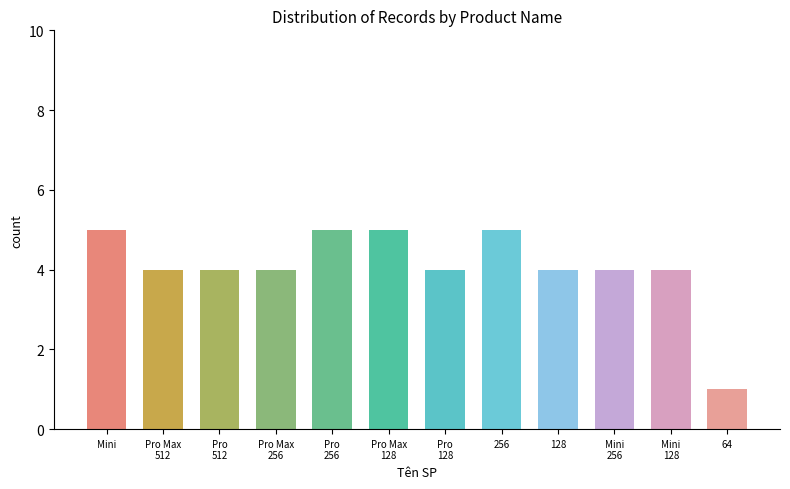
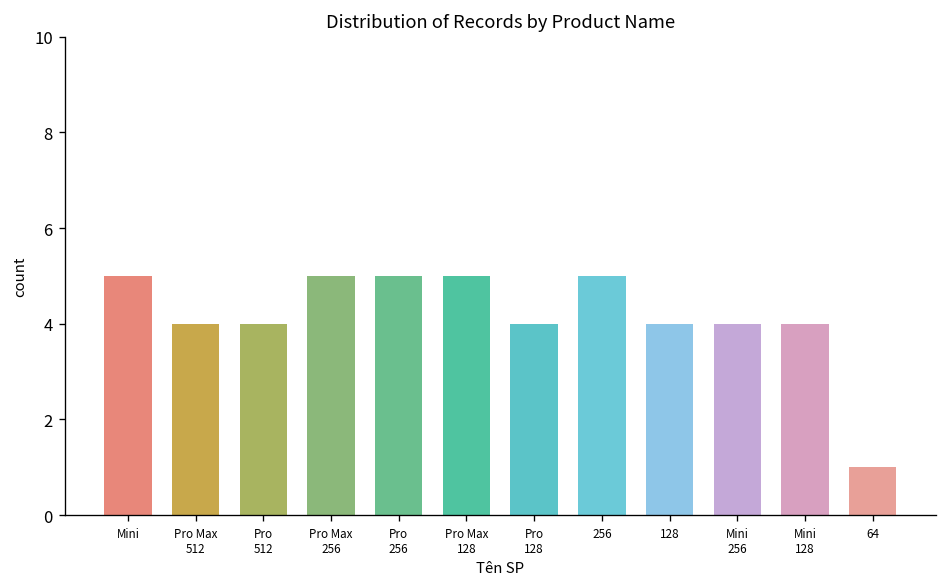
Pro Max 256: 4 -> 5
